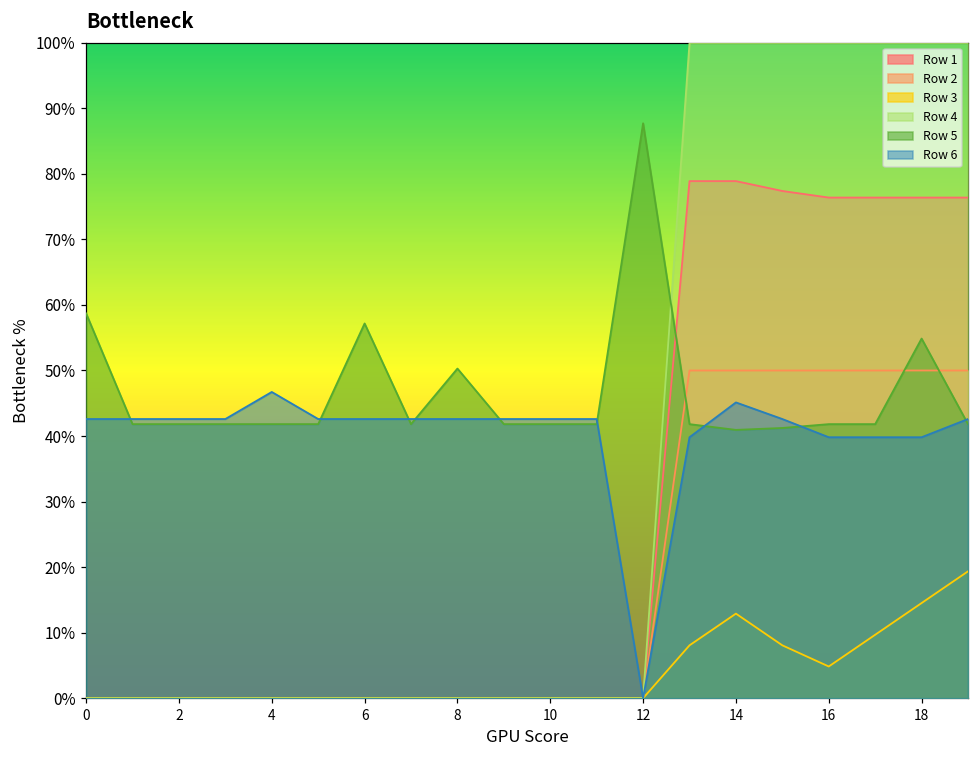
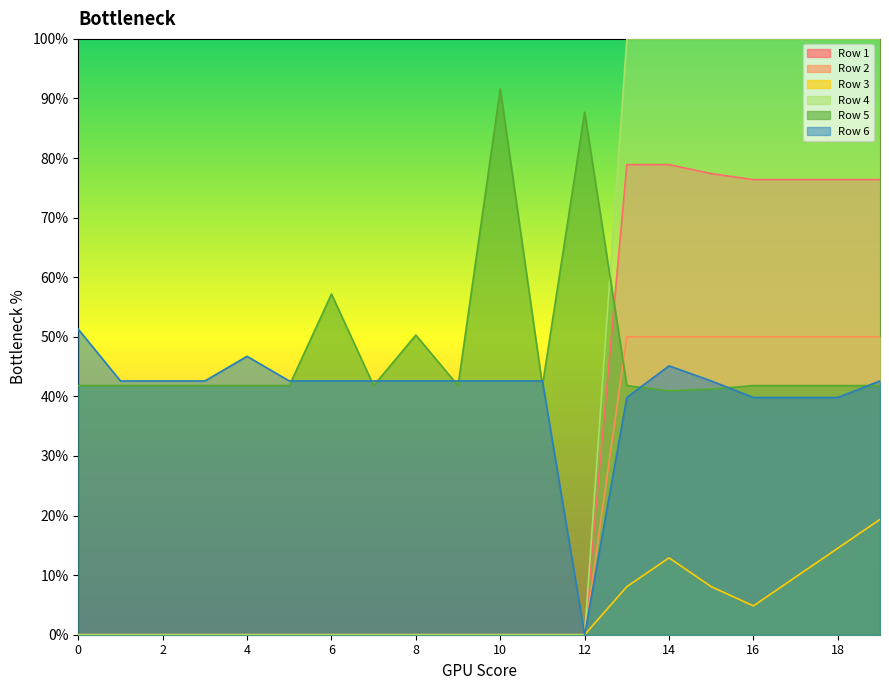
Row 5, 0: 59% -> 42%
Row 6, 0: 43% -> 51%
Row 5, 10: 42% -> 92%
Row 5, 18: 55% -> 42%
